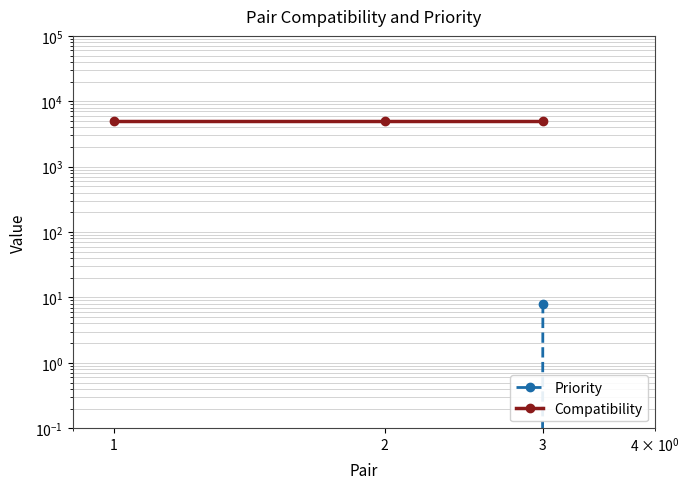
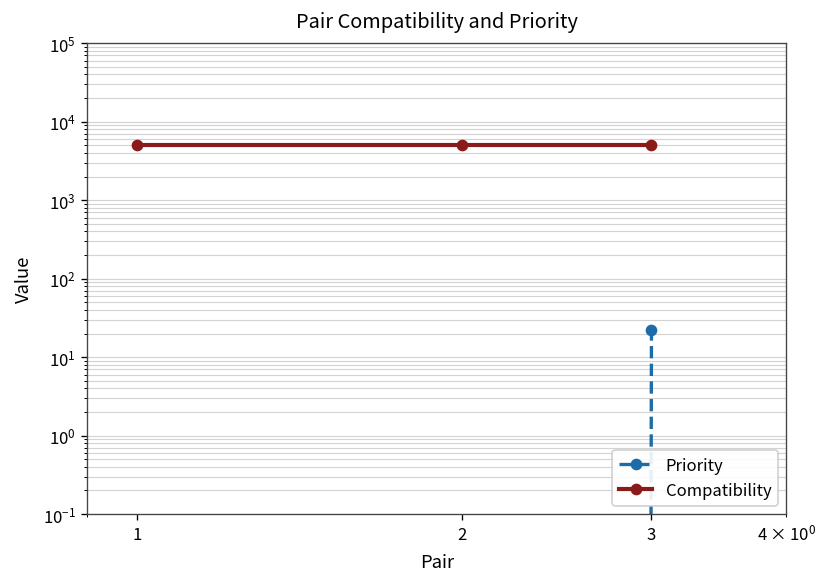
Priority, 3: 8 -> 22
